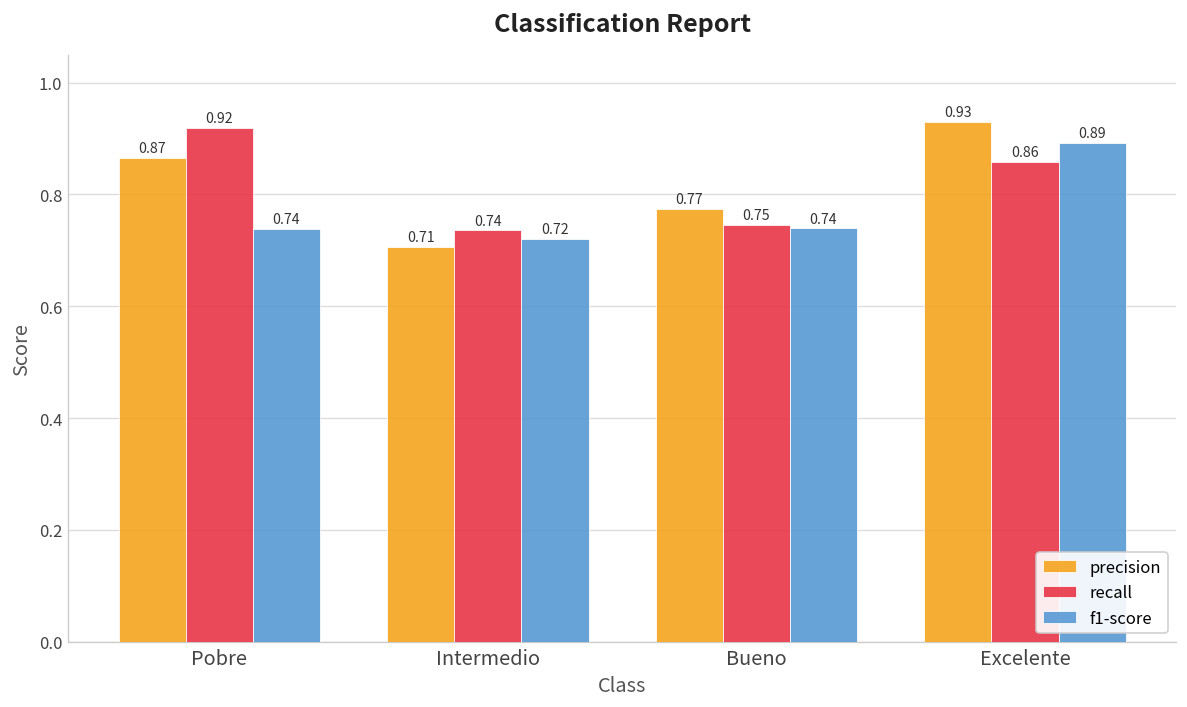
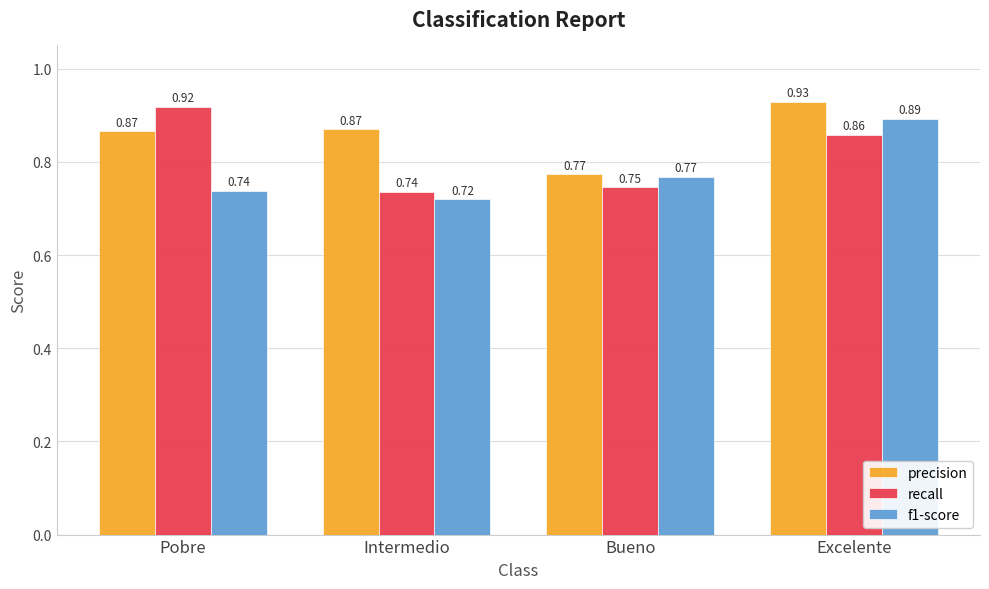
precision, Intermedio: 0.71 -> 0.87
f1-score, Bueno: 0.74 -> 0.77
